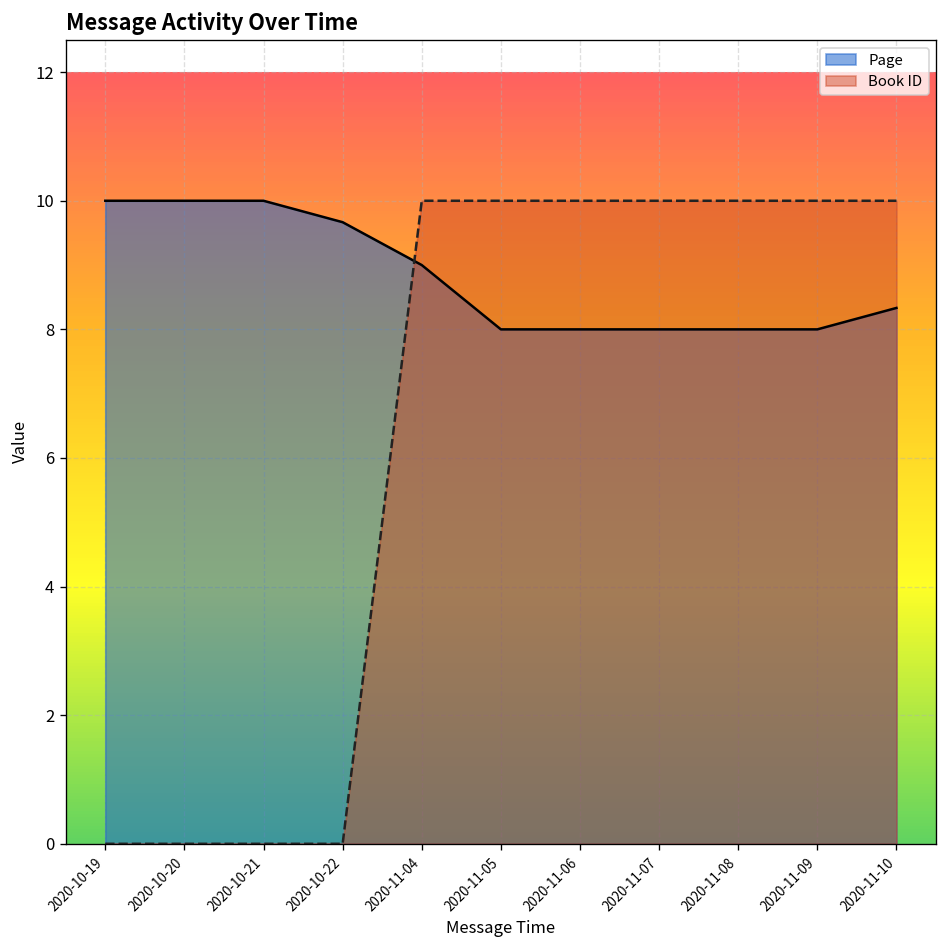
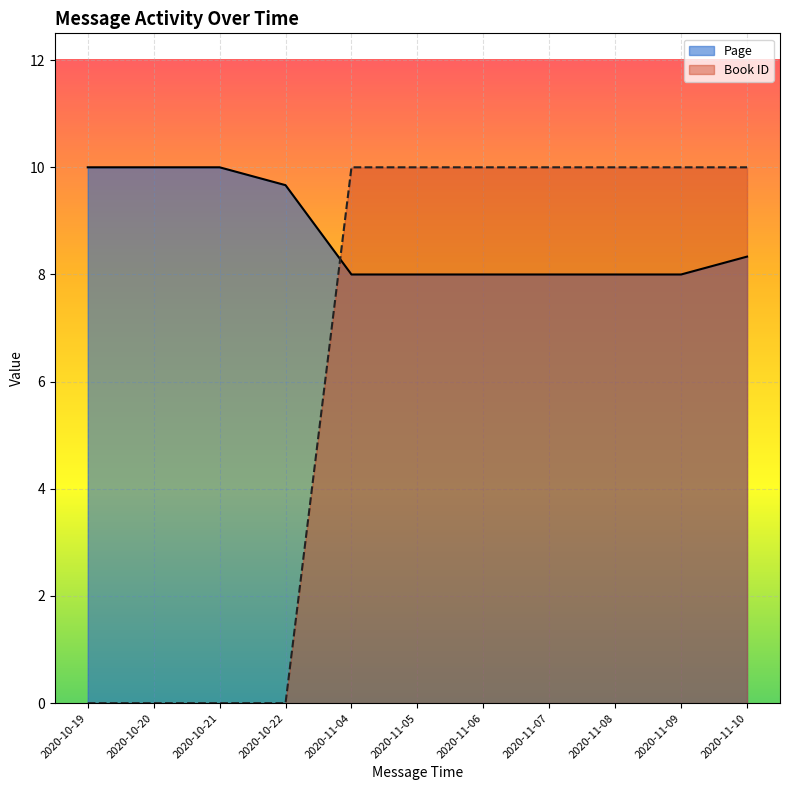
Page, 2020-11-04: 9 -> 8
